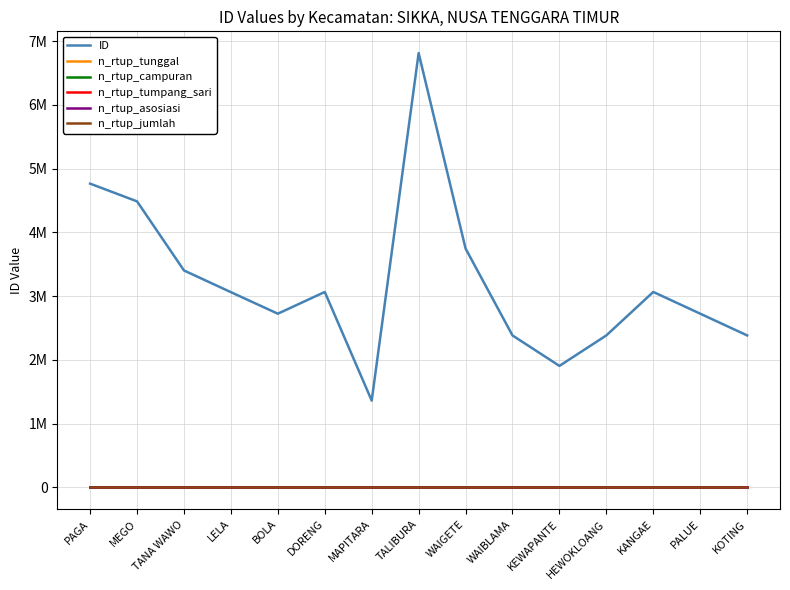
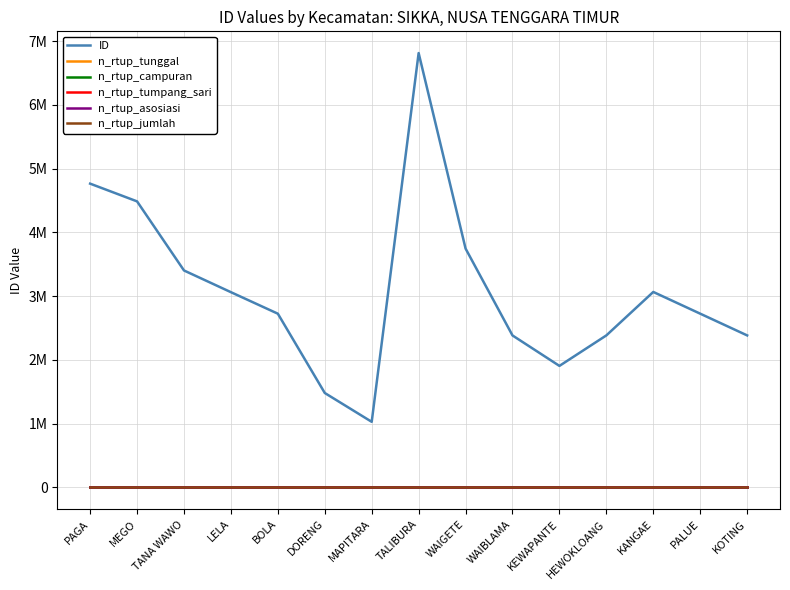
ID, DORENG: 3100000 -> 1500000
ID, MAPITARA: 1400000 -> 1000000
